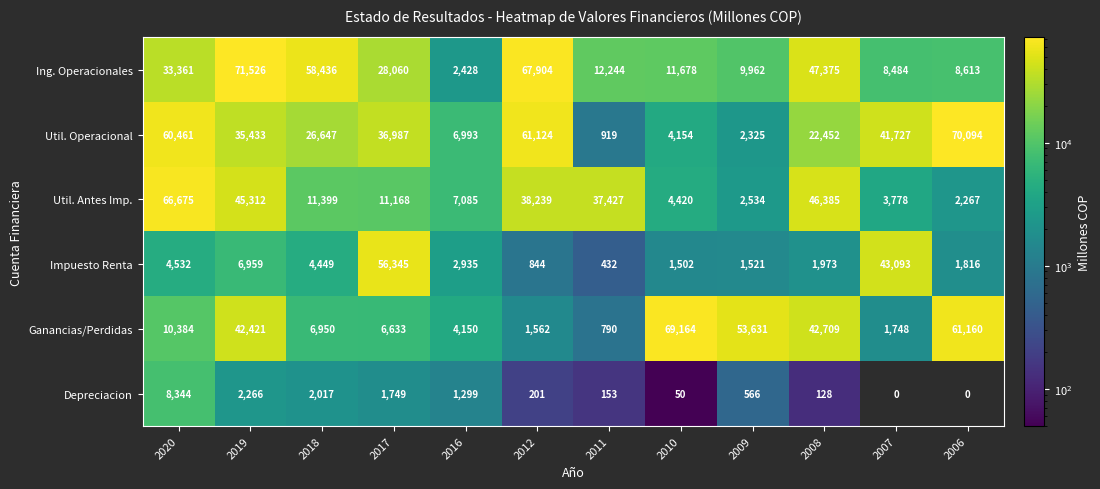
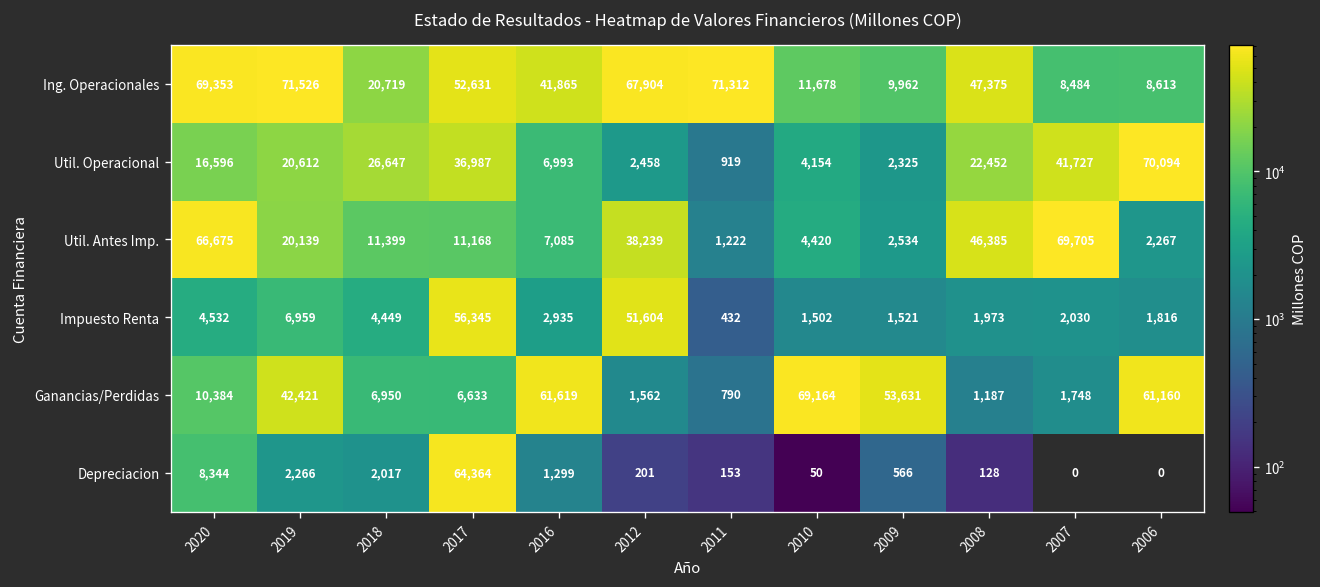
Ing. Operacionales, 2020: 33,361 -> 69,353
Ing. Operacionales, 2018: 58,436 -> 20,719
Ing. Operacionales, 2017: 28,060 -> 52,631
Ing. Operacionales, 2016: 2,428 -> 41,865
Ing. Operacionales, 2011: 12,244 -> 71,312
Util. Operacional, 2020: 60,461 -> 16,596
Util. Operacional, 2019: 35,433 -> 20,612
Util. Operacional, 2012: 61,124 -> 2,458
Util. Antes Imp., 2019: 45,312 -> 20,139
Util. Antes Imp., 2011: 37,427 -> 1,222
Util. Antes Imp., 2007: 3,778 -> 69,705
Impuesto Renta, 2012: 844 -> 51,604
Impuesto Renta, 2007: 43,093 -> 2,030
Ganancias/Perdidas, 2016: 4,150 -> 61,619
Ganancias/Perdidas, 2008: 42,709 -> 1,187
Depreciacion, 2017: 1,749 -> 64,364
